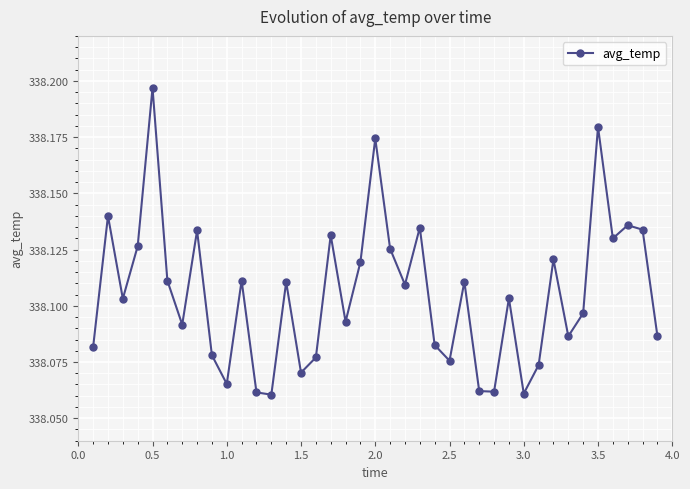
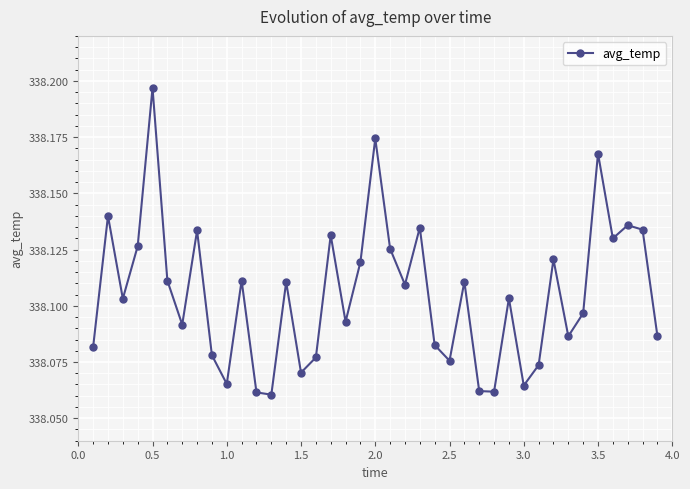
3.0: 338.061 -> 338.065
3.5: 338.180 -> 338.168
